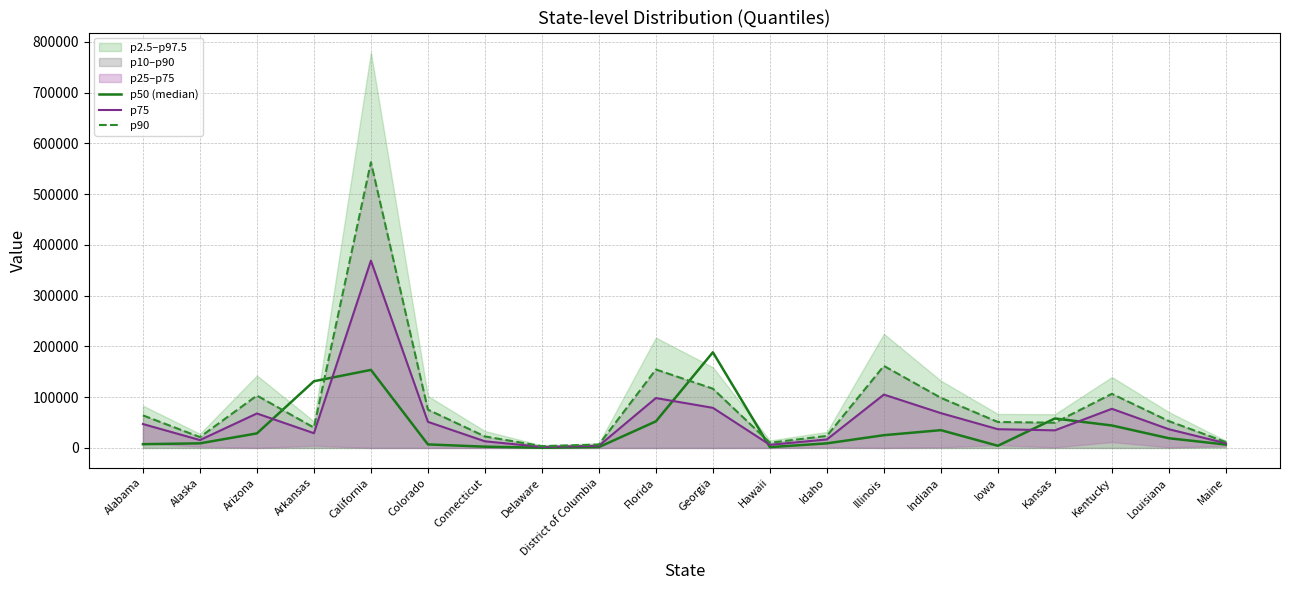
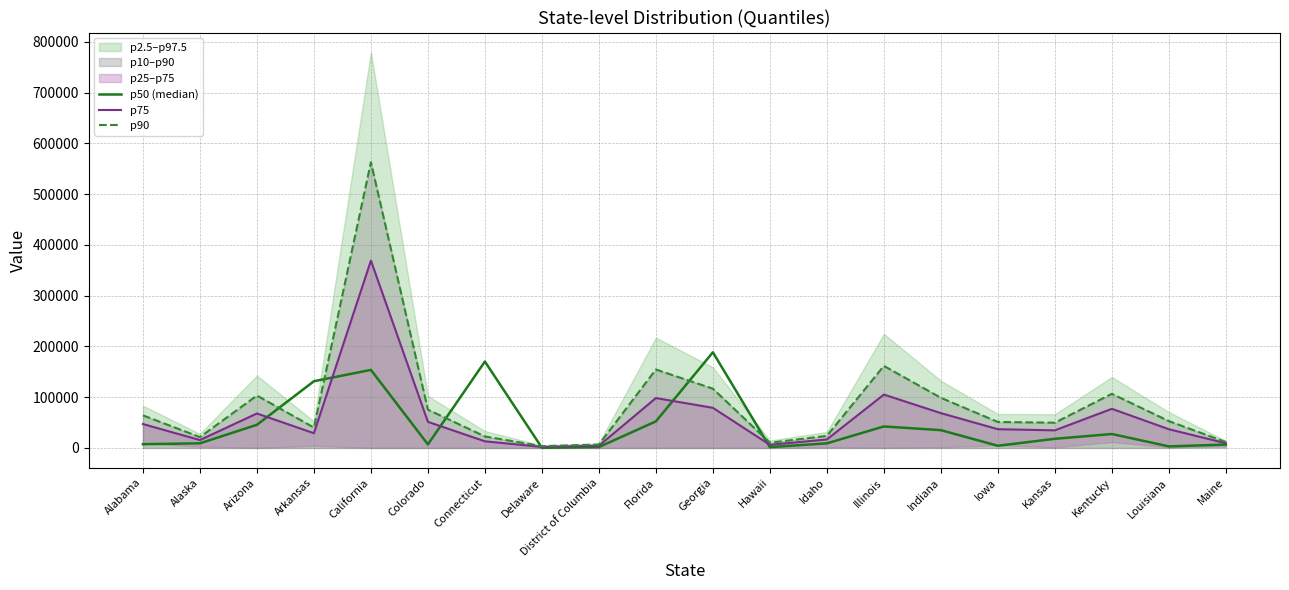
p50 (median), Arizona: 30000 -> 50000
p50 (median), Connecticut: 0 -> 170000
p50 (median), Illinois: 30000 -> 40000
p50 (median), Kansas: 60000 -> 20000
p50 (median), Kentucky: 40000 -> 30000
p50 (median), Louisiana: 20000 -> 0
